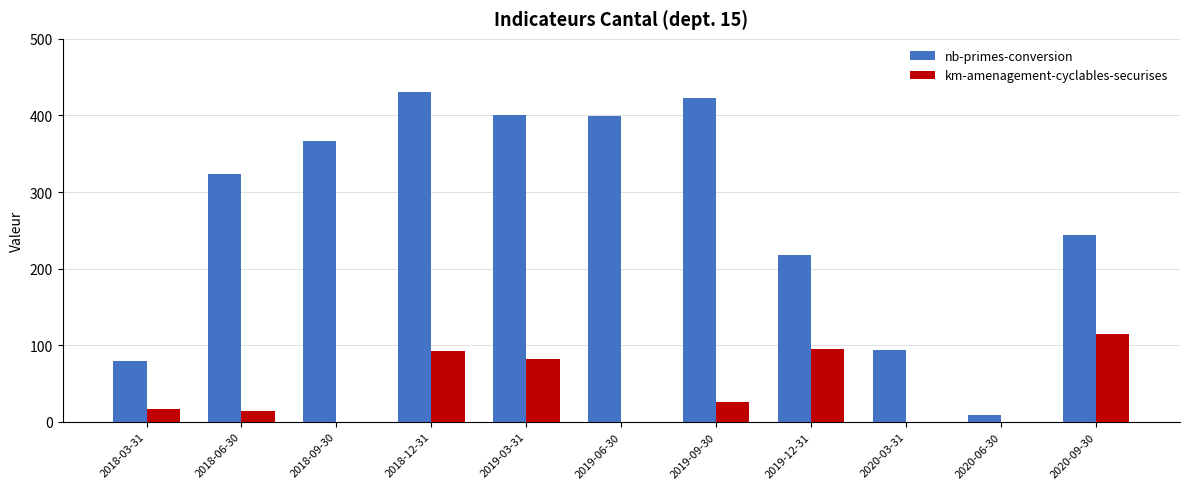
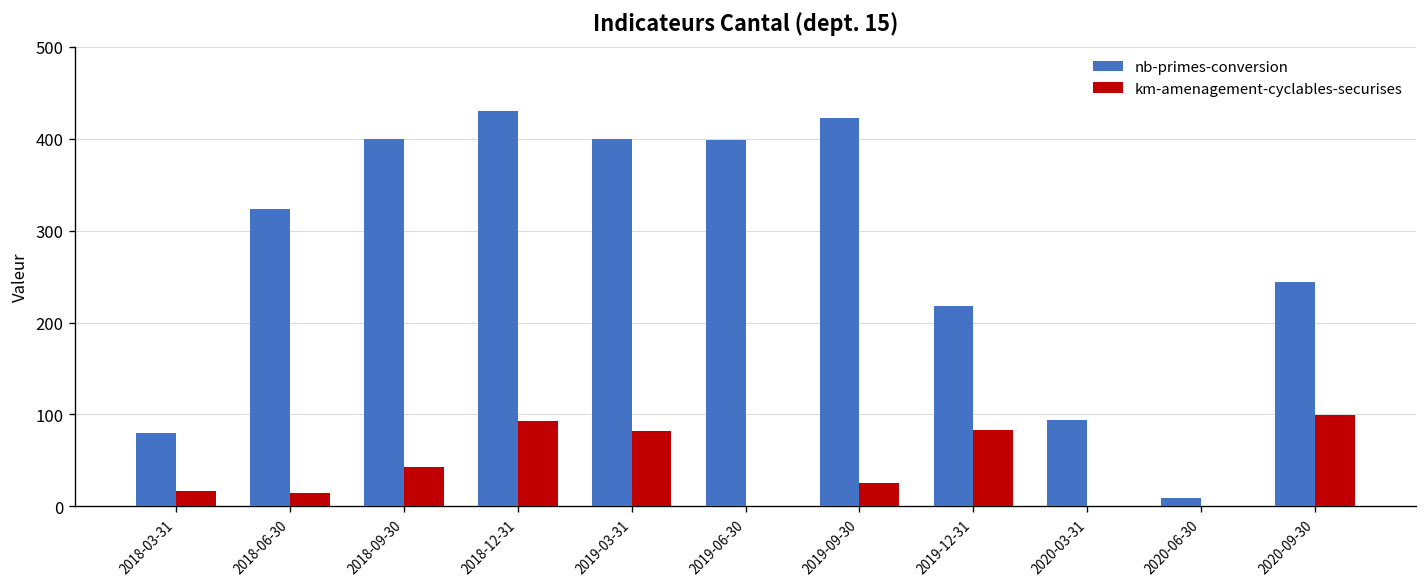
nb-primes-conversion, 2018-09-30: 370 -> 400
km-amenagement-cyclables-securises, 2018-09-30: 0 -> 40
km-amenagement-cyclables-securises, 2019-12-31: 100 -> 80
km-amenagement-cyclables-securises, 2020-09-30: 110 -> 100
